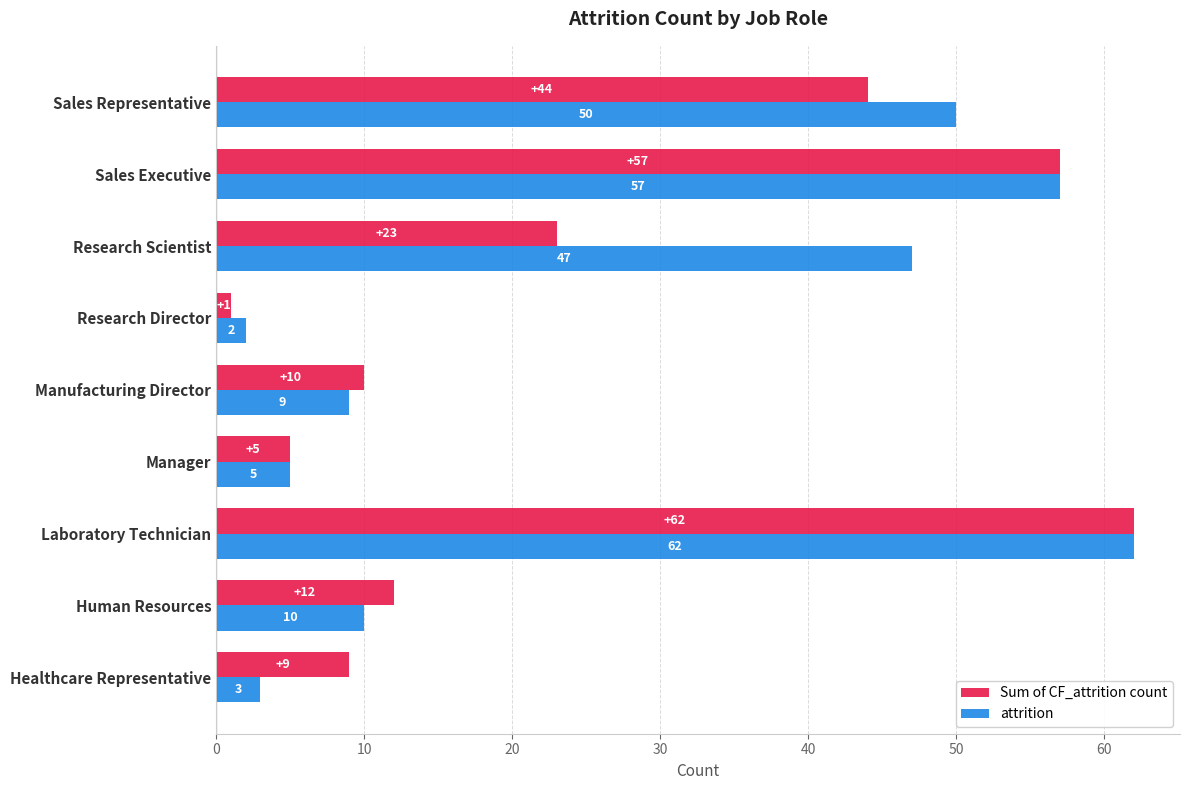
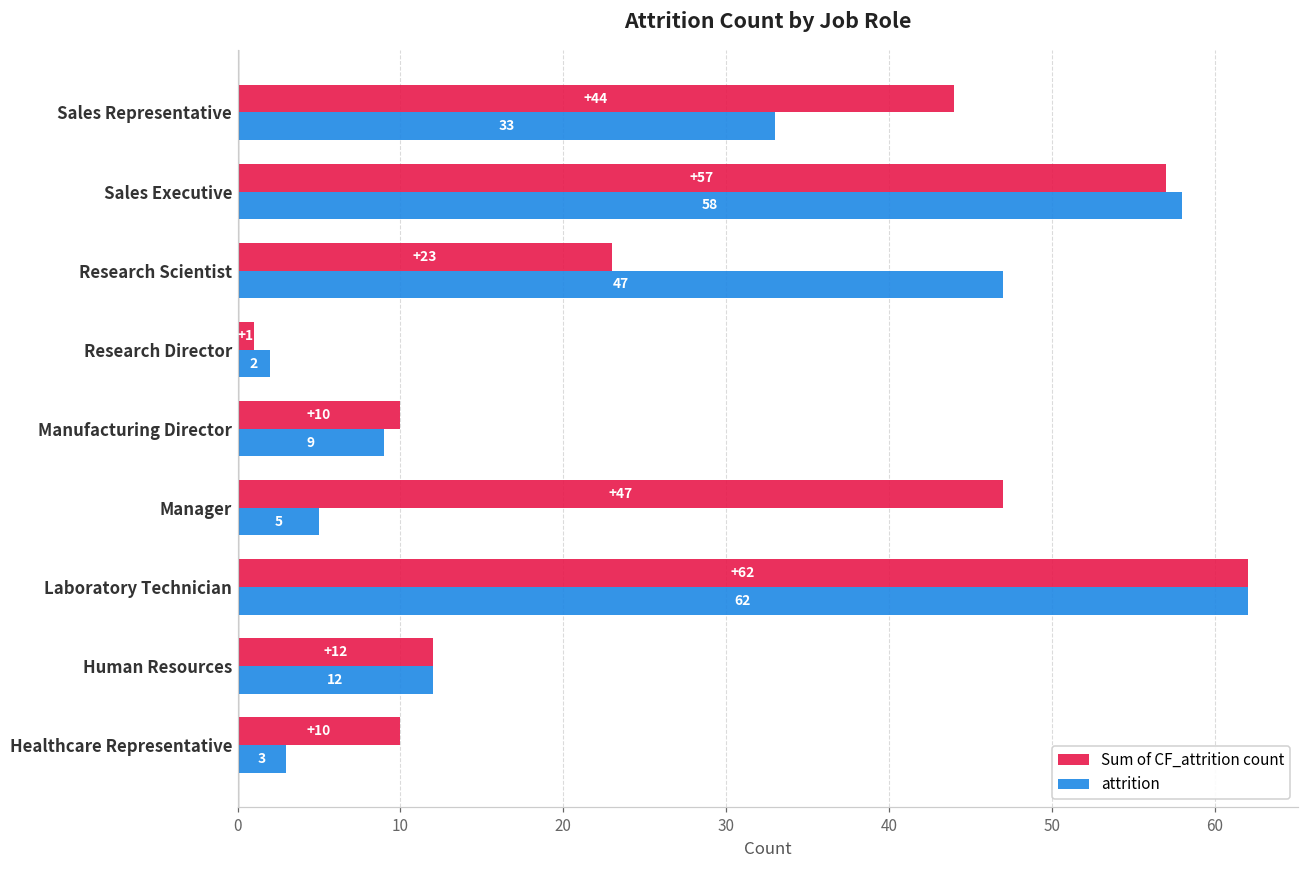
attrition, Sales Representative: 50 -> 33
attrition, Sales Executive: 57 -> 58
Sum of CF_attrition count, Manager: +5 -> +47
attrition, Human Resources: 10 -> 12
Sum of CF_attrition count, Healthcare Representative: +9 -> +10
